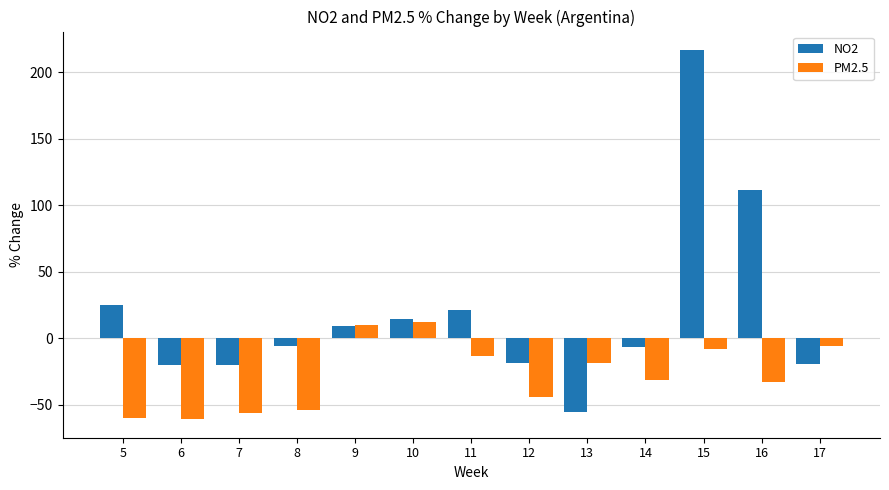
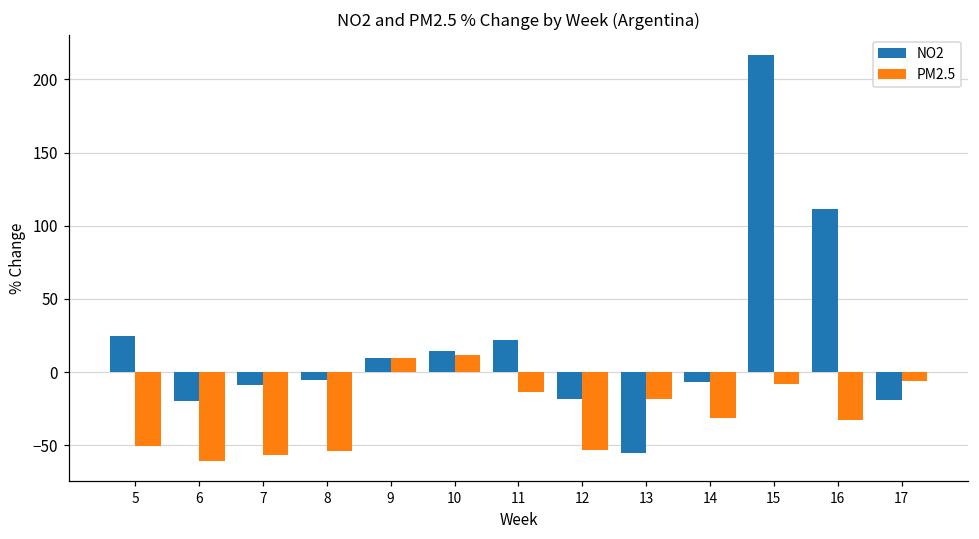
PM2.5, 5: -60 -> -51
NO2, 7: -20 -> -9
PM2.5, 12: -44 -> -53
